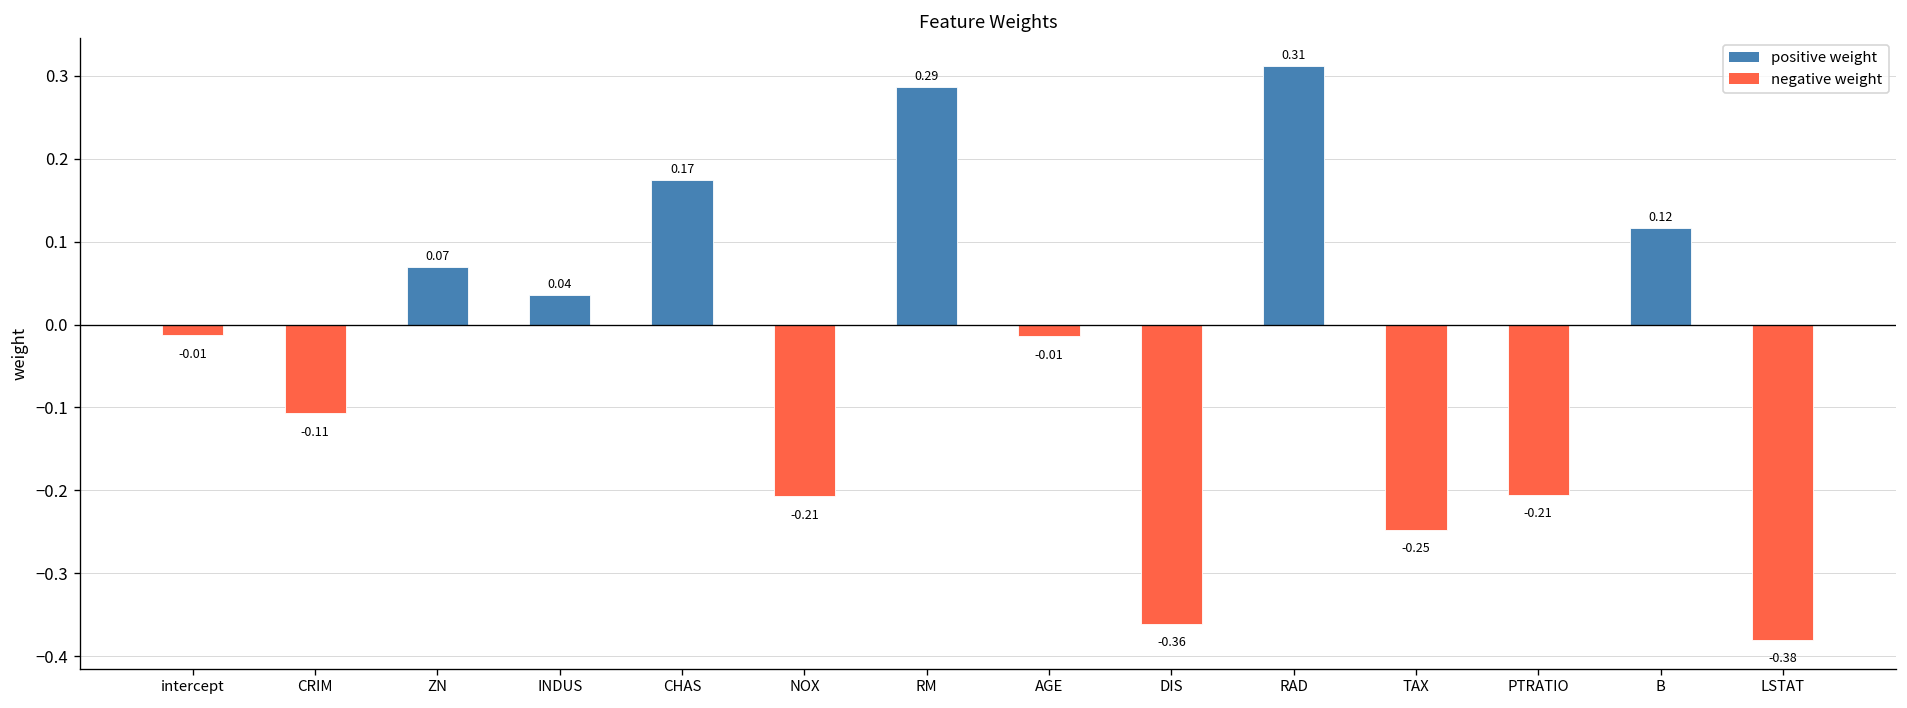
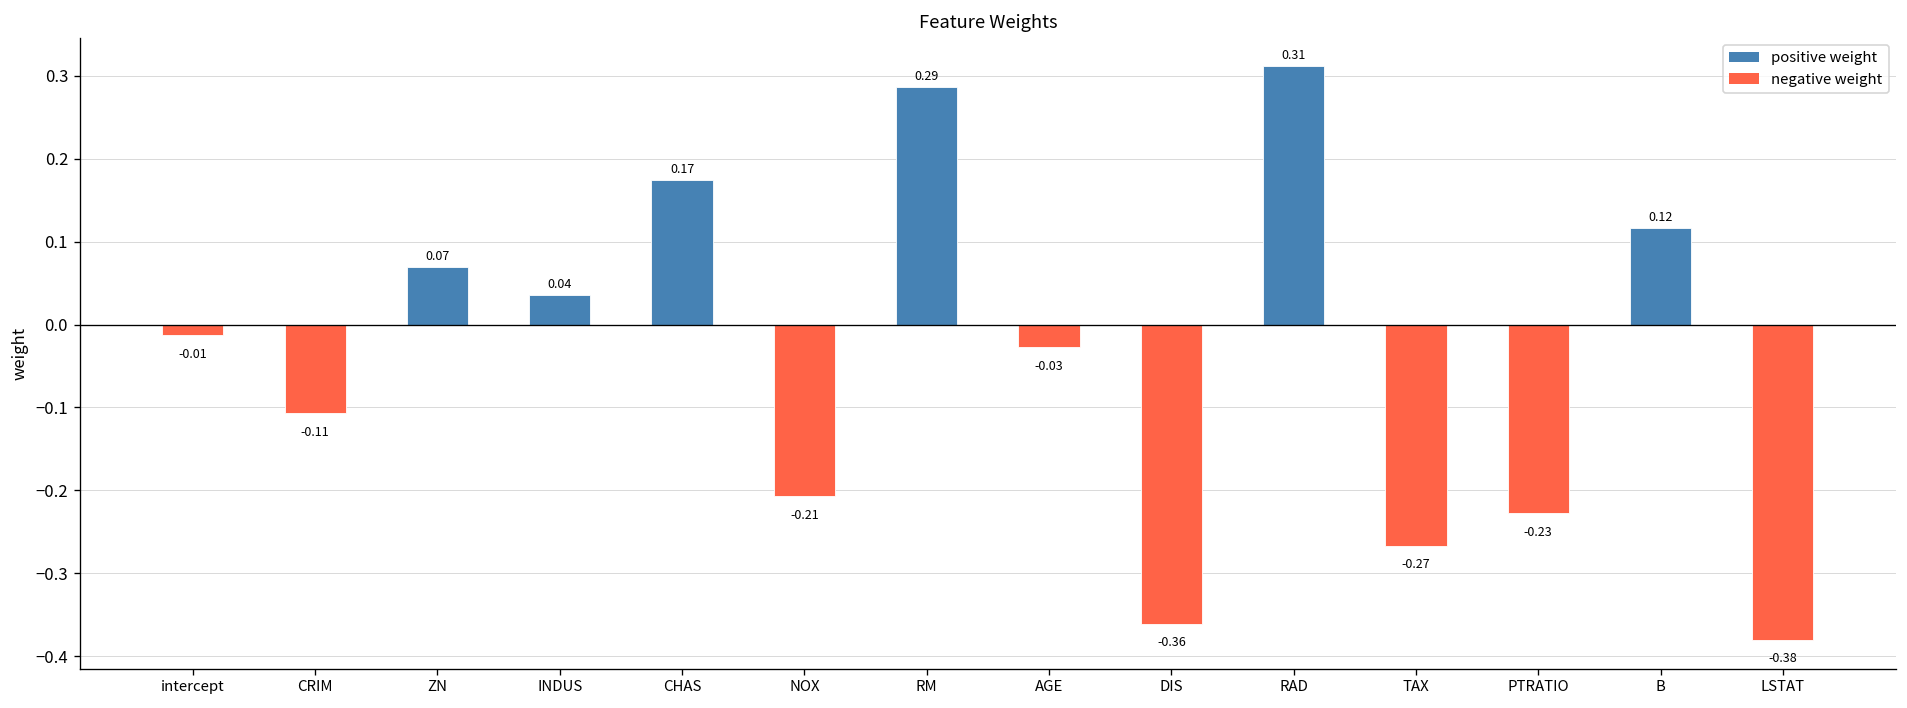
AGE: -0.01 -> -0.03
TAX: -0.25 -> -0.27
PTRATIO: -0.21 -> -0.23
